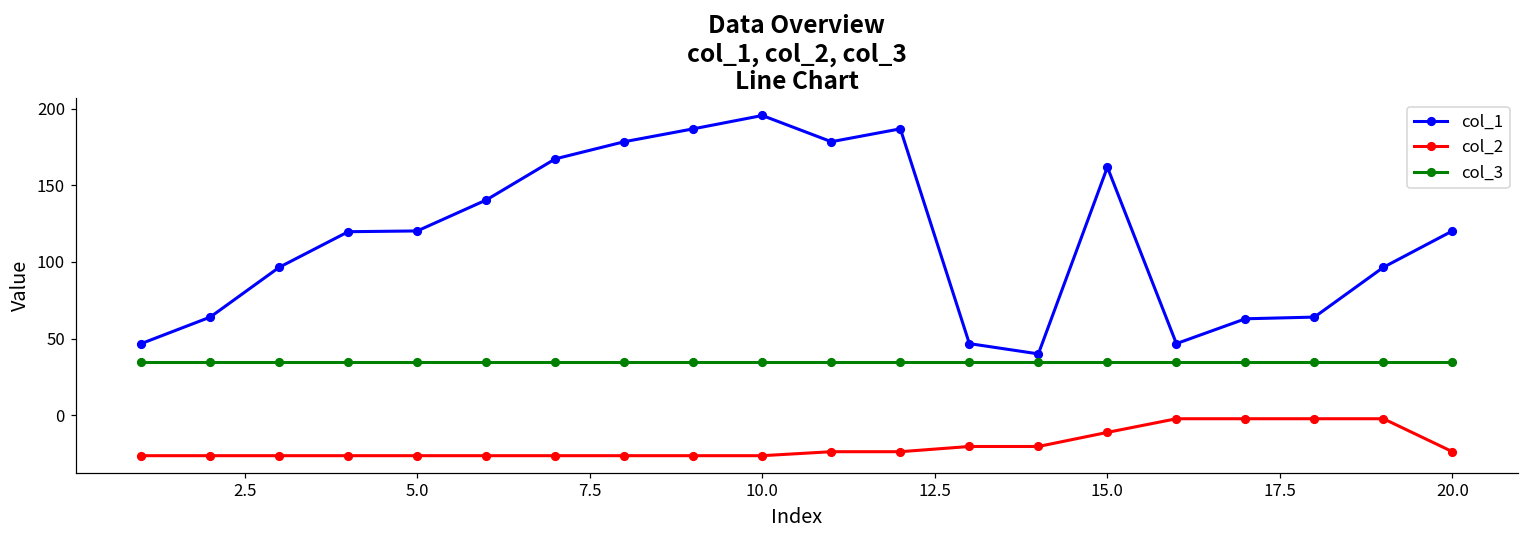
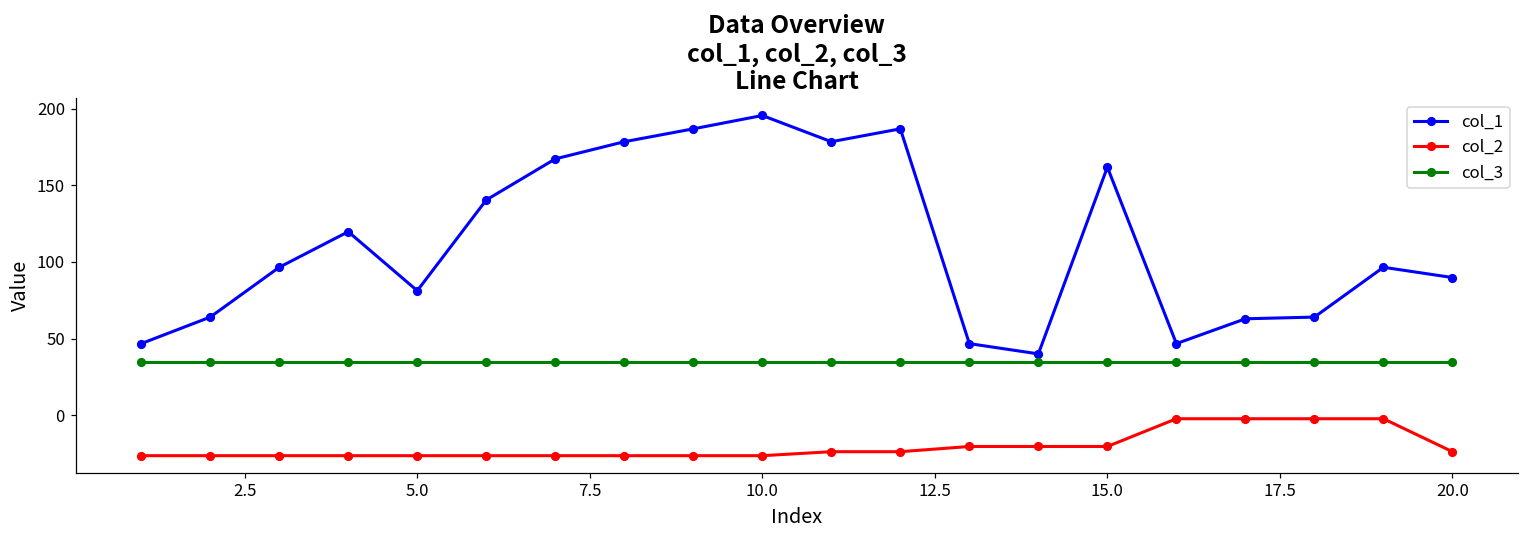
col_1, 5.0: 120 -> 81
col_2, 15.0: -11 -> -20
col_1, 20.0: 120 -> 90
